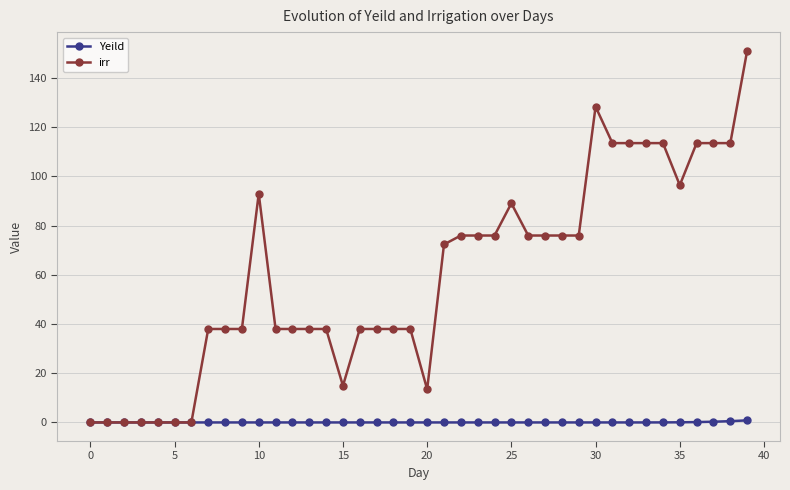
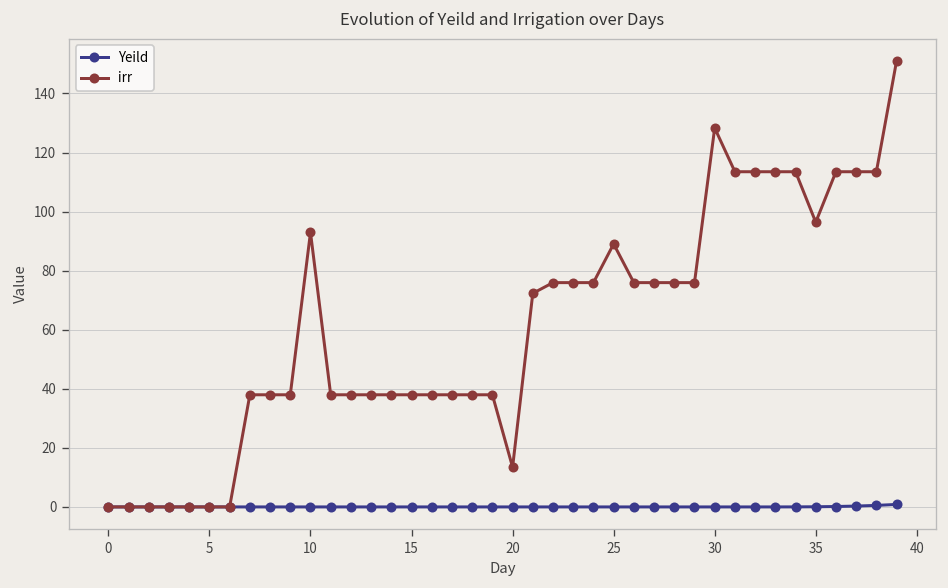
irr, 15: 15 -> 38
